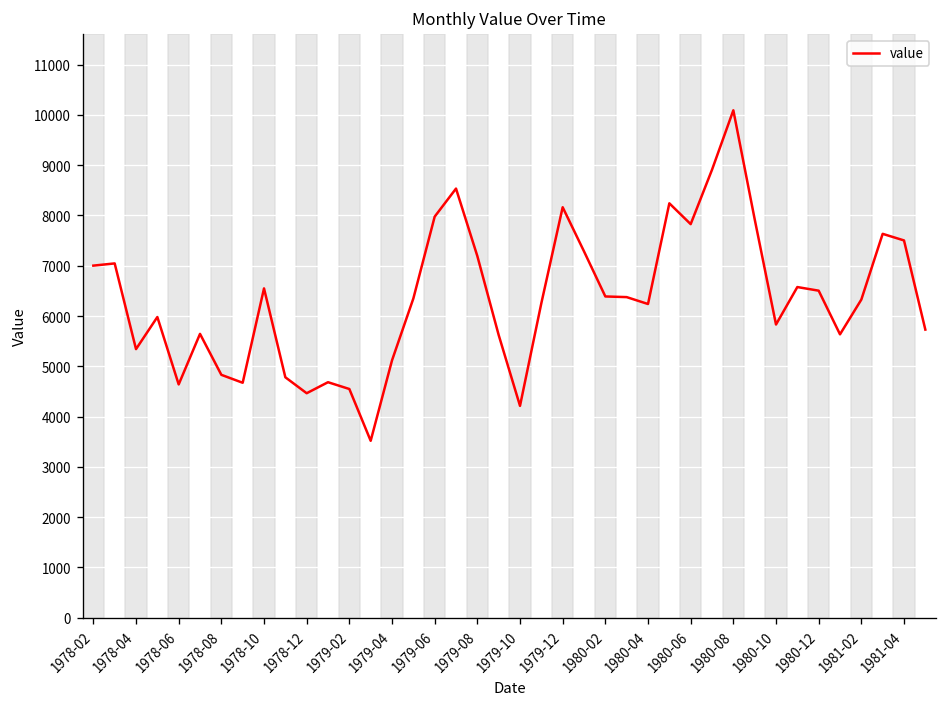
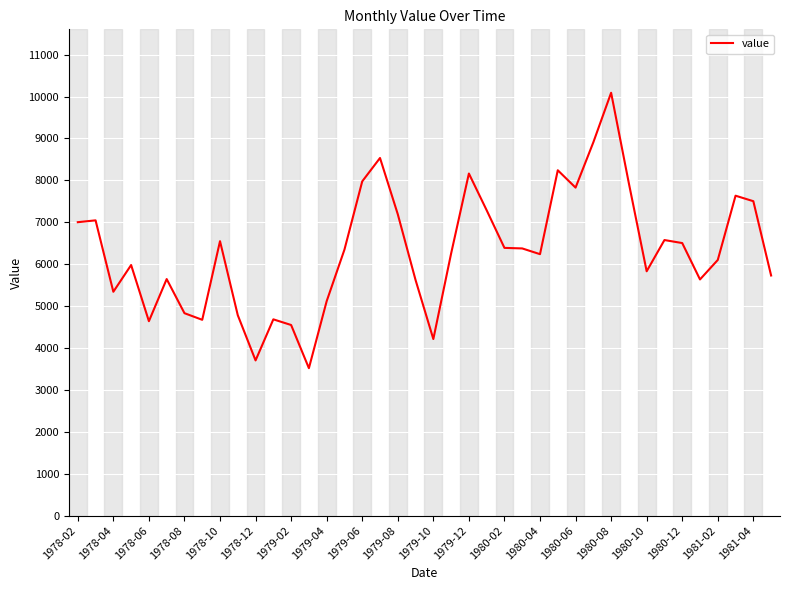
1978-12: 4500 -> 3700
1981-02: 6300 -> 6100
